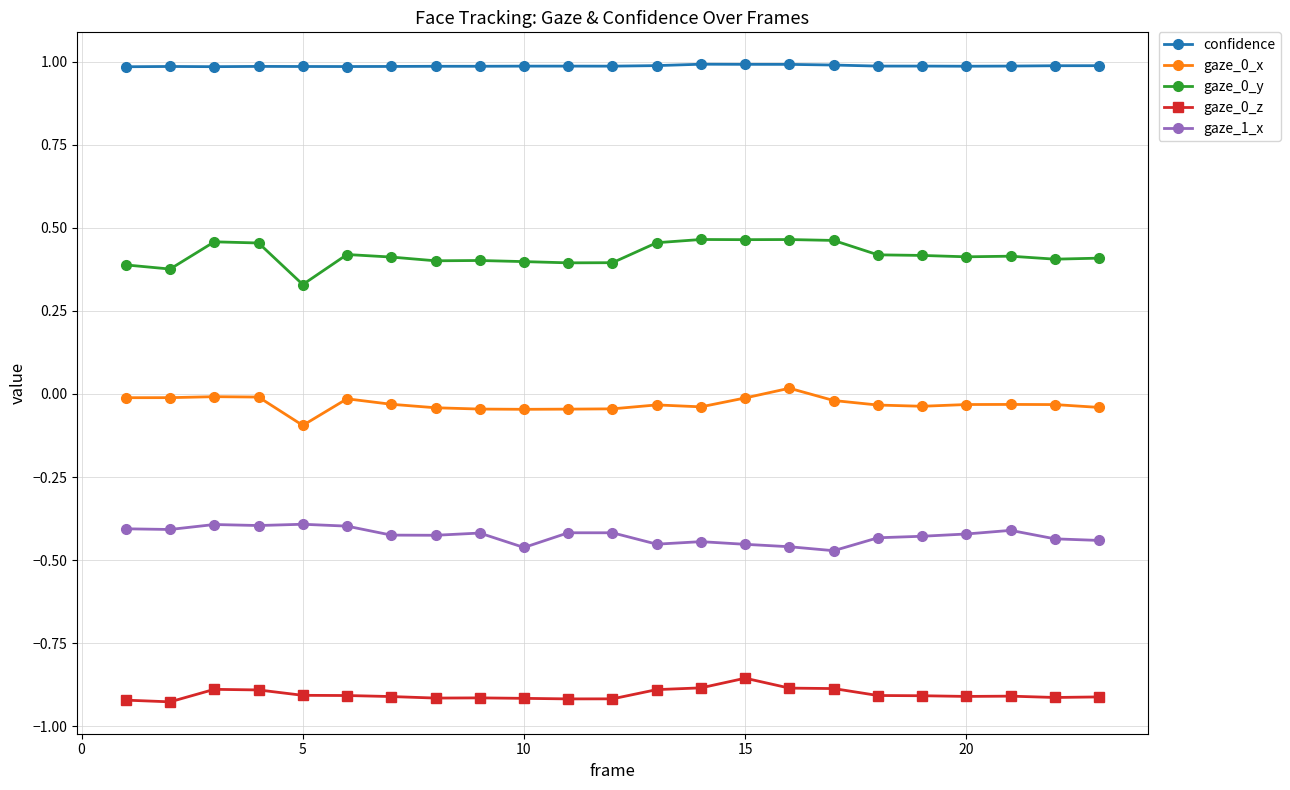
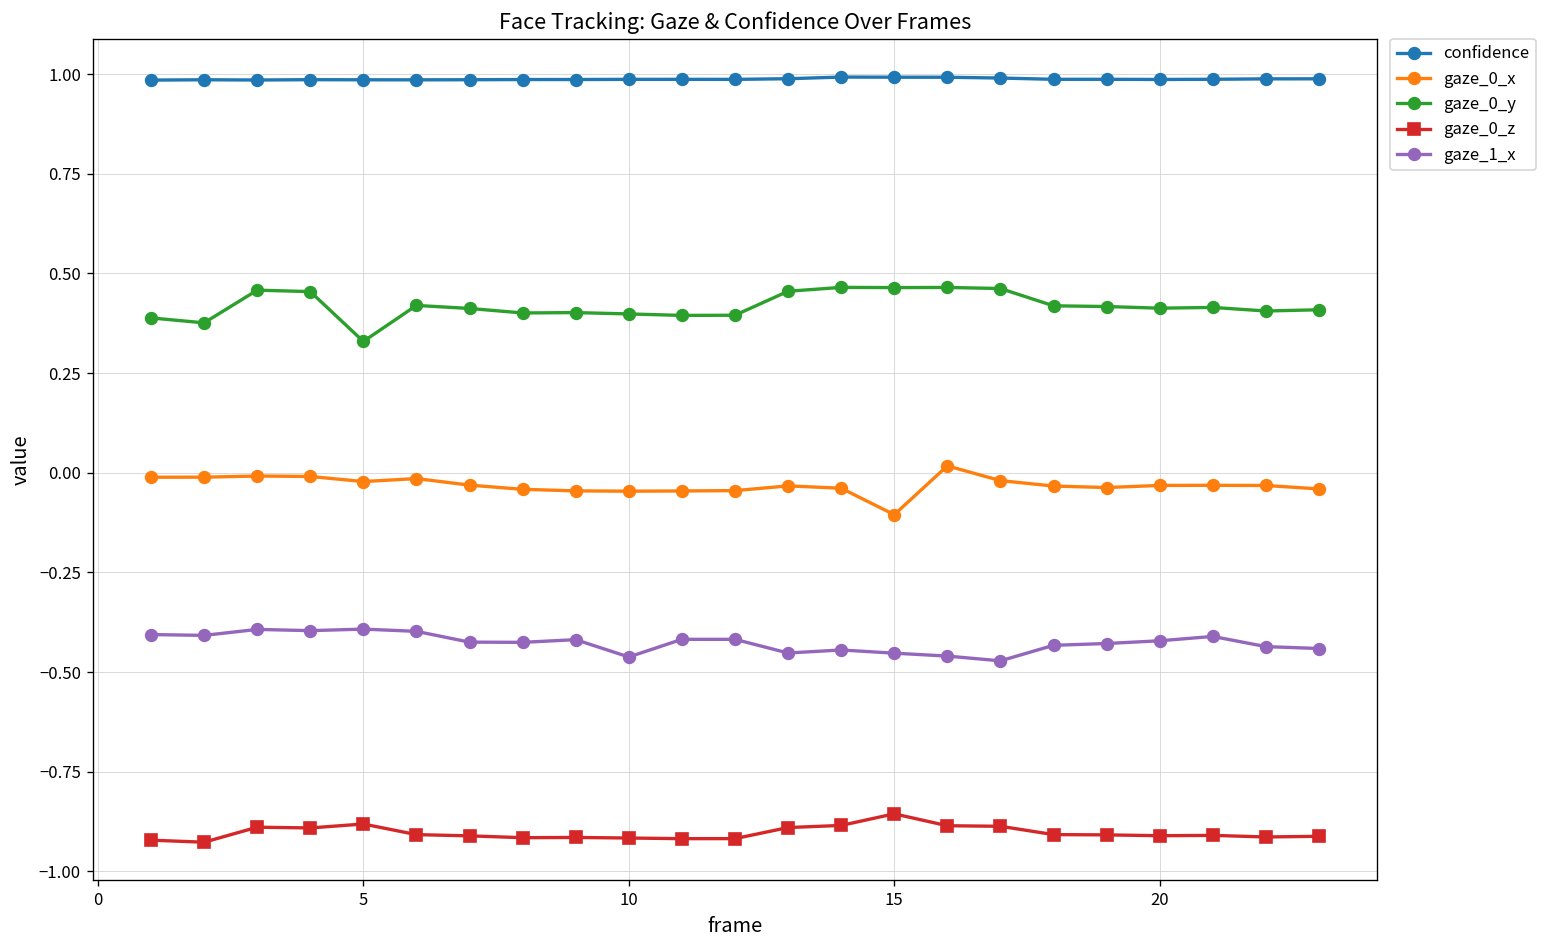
gaze_0_x, 5: -0.09 -> -0.02
gaze_0_z, 5: -0.91 -> -0.88
gaze_0_x, 15: -0.01 -> -0.11
